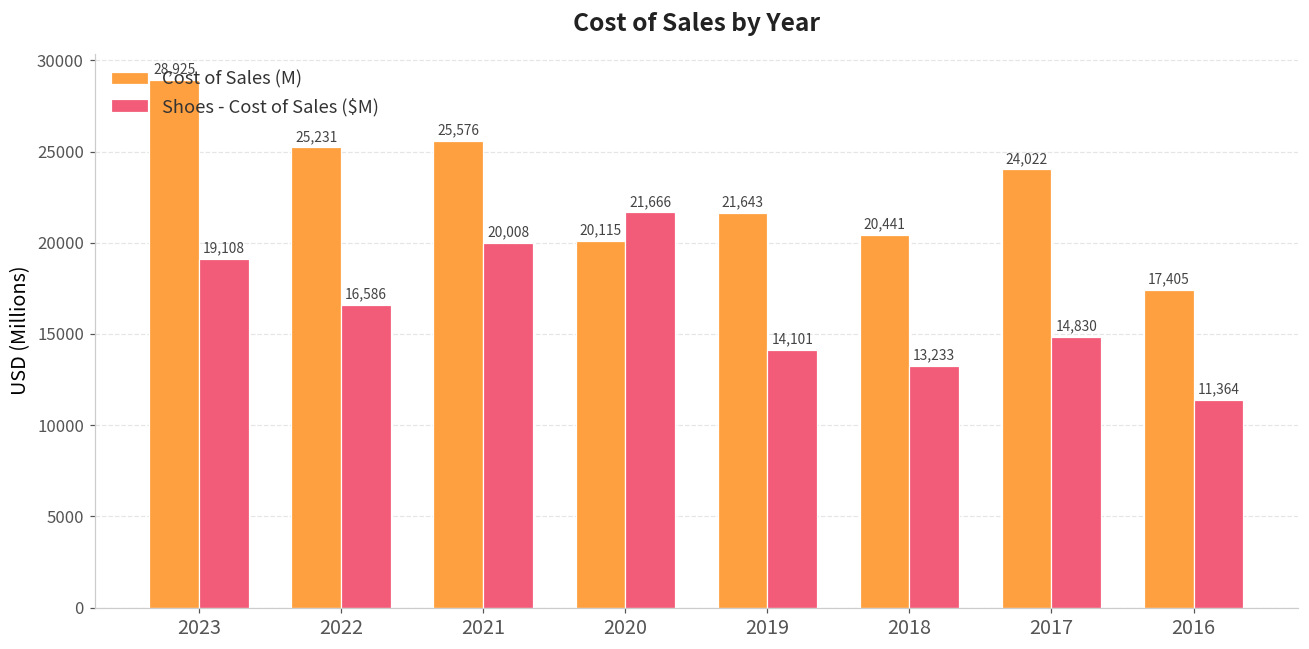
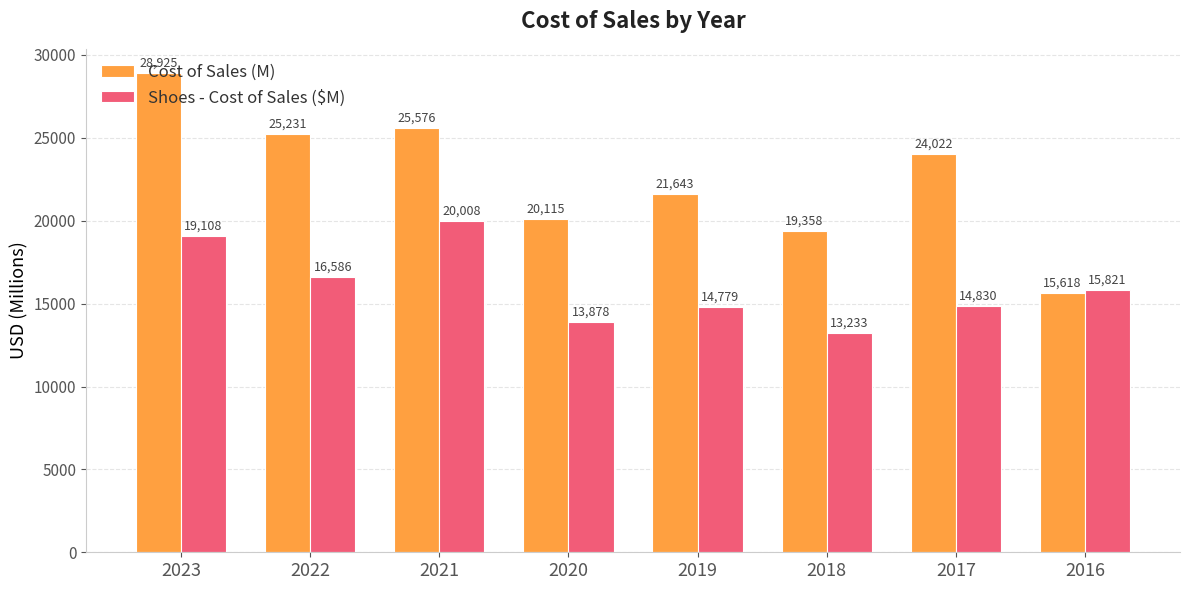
Shoes - Cost of Sales ($M), 2020: 21,666 -> 13,878
Shoes - Cost of Sales ($M), 2019: 14,101 -> 14,779
Cost of Sales (M), 2018: 20,441 -> 19,358
Cost of Sales (M), 2016: 17,405 -> 15,618
Shoes - Cost of Sales ($M), 2016: 11,364 -> 15,821
